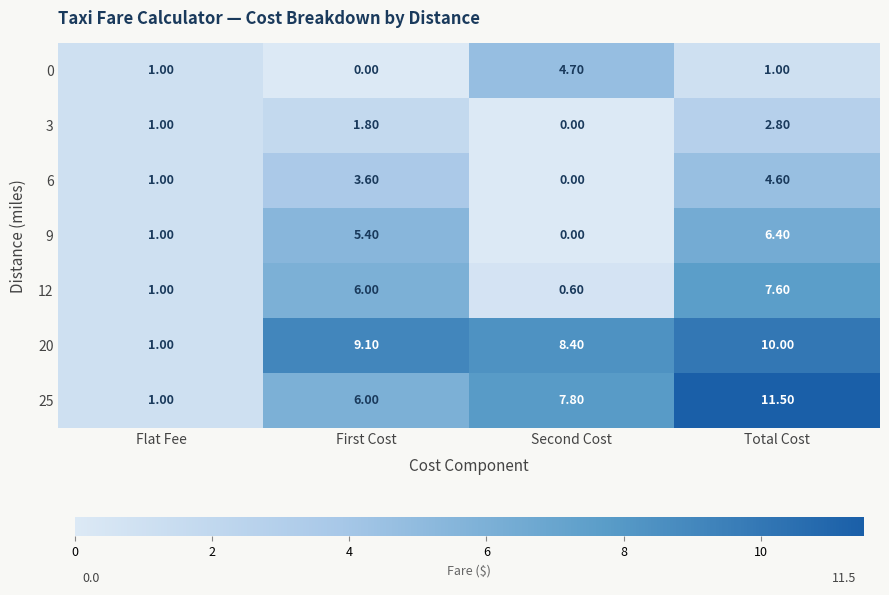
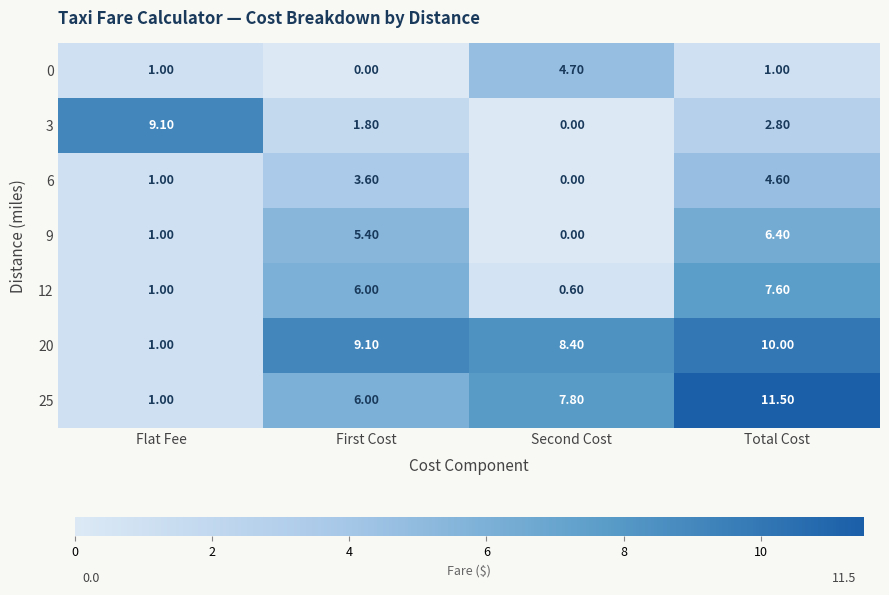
3, Flat Fee: 1.00 -> 9.10
